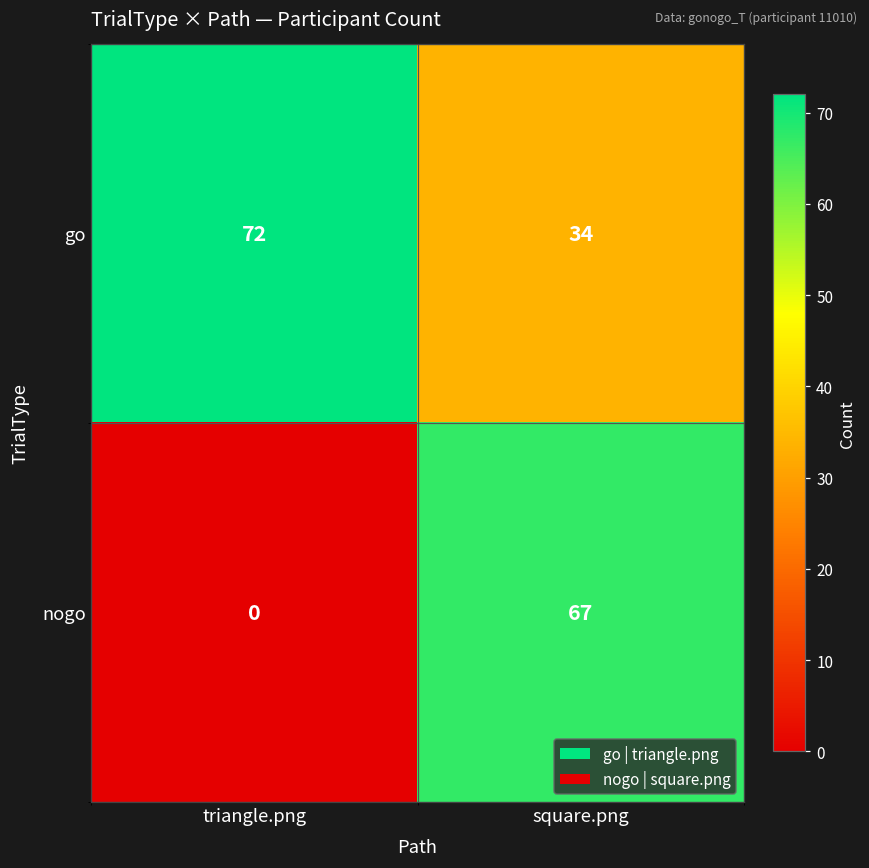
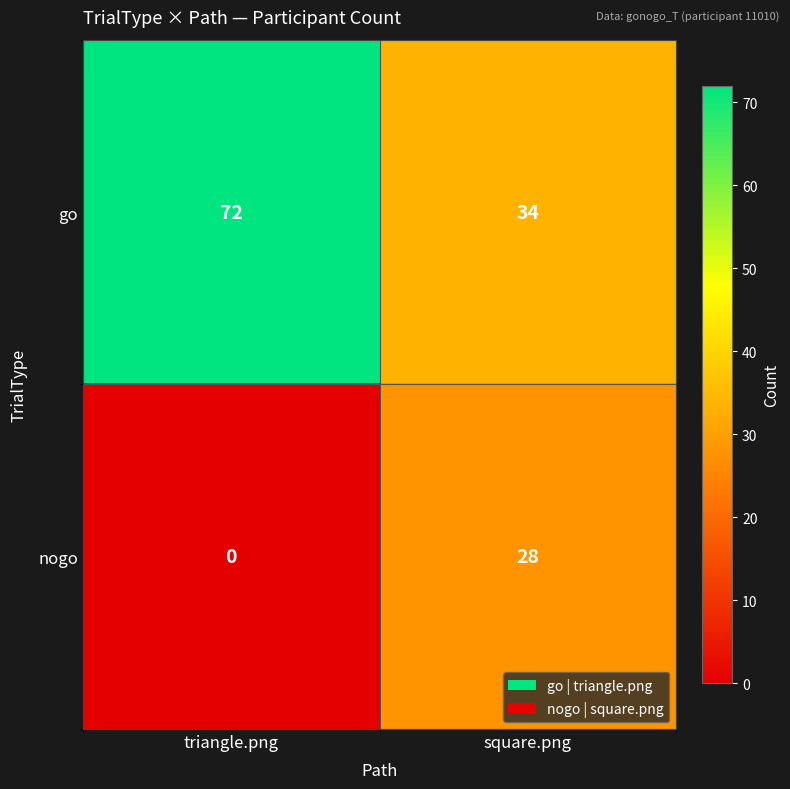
nogo, square.png: 67 -> 28
